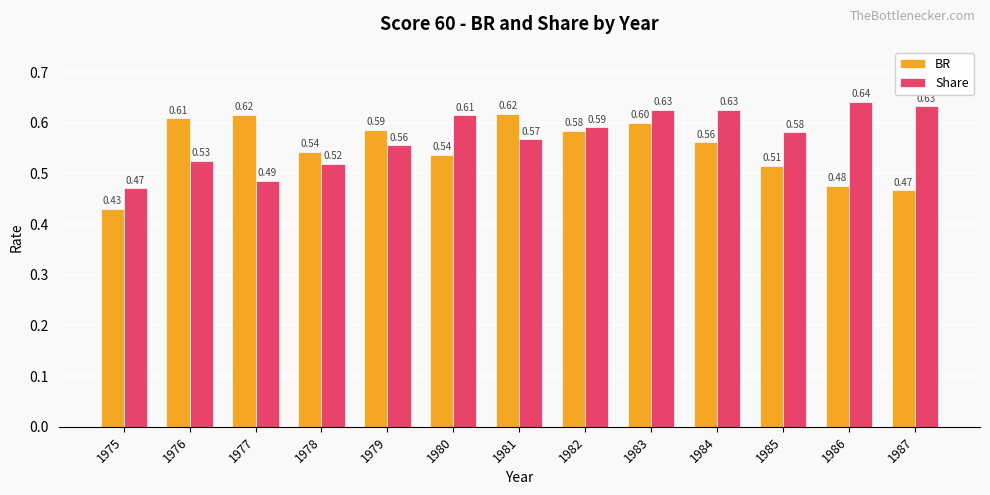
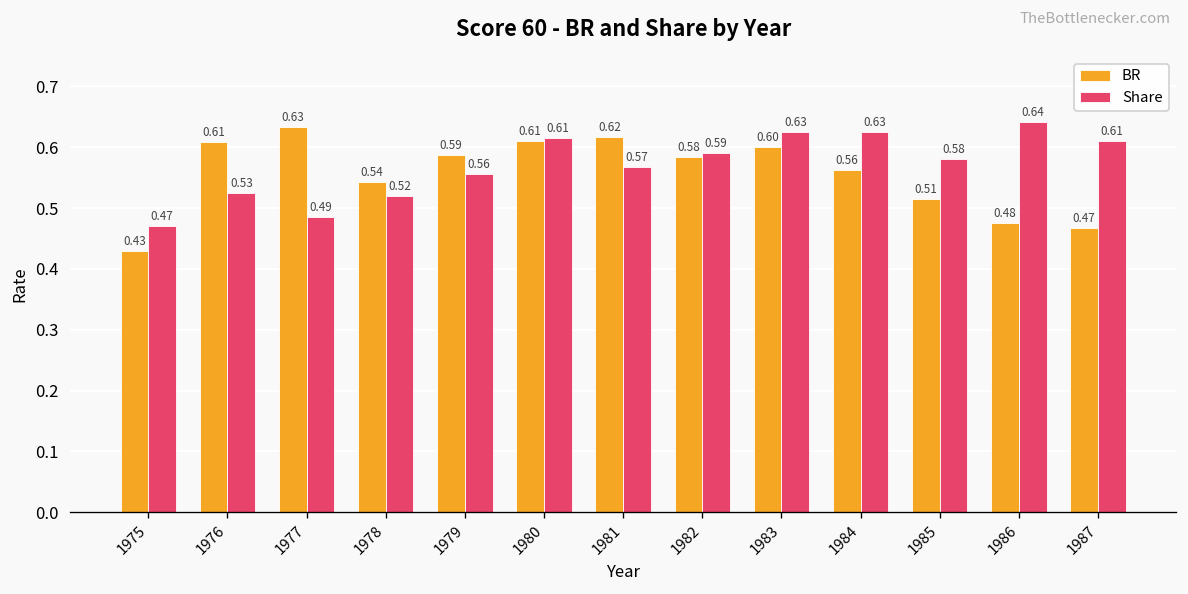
BR, 1977: 0.62 -> 0.63
BR, 1980: 0.54 -> 0.61
Share, 1987: 0.63 -> 0.61
